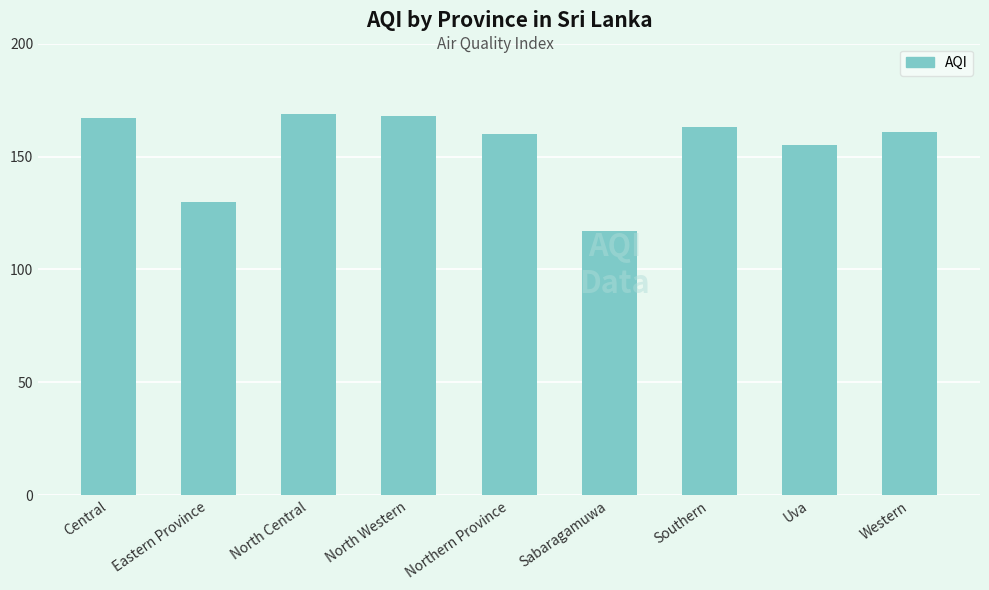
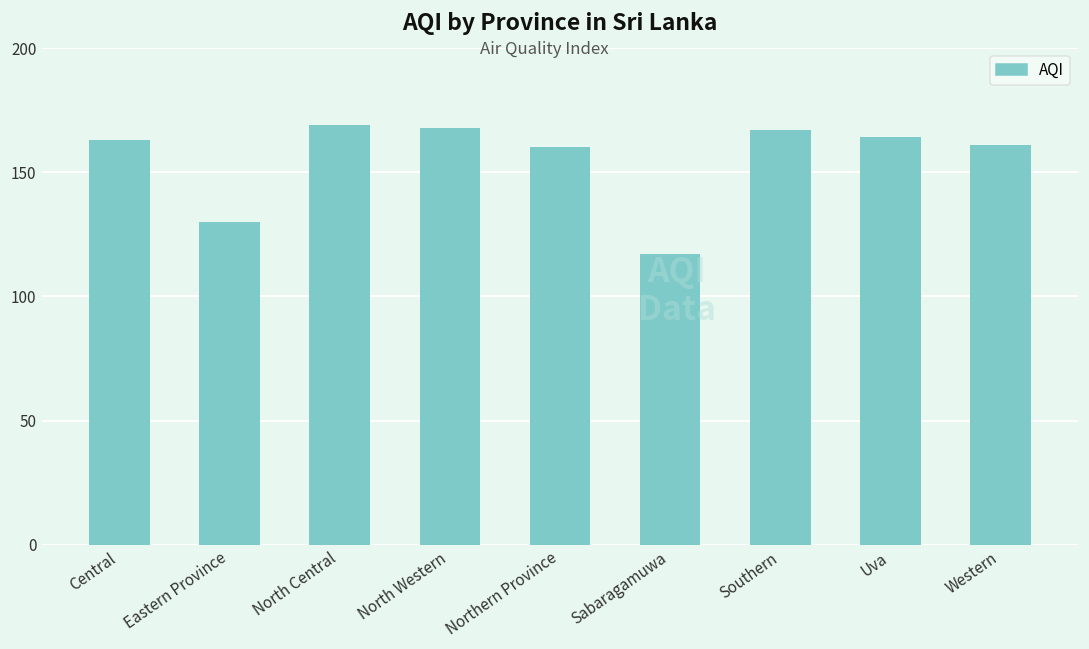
Central: 167 -> 163
Southern: 163 -> 167
Uva: 155 -> 164
